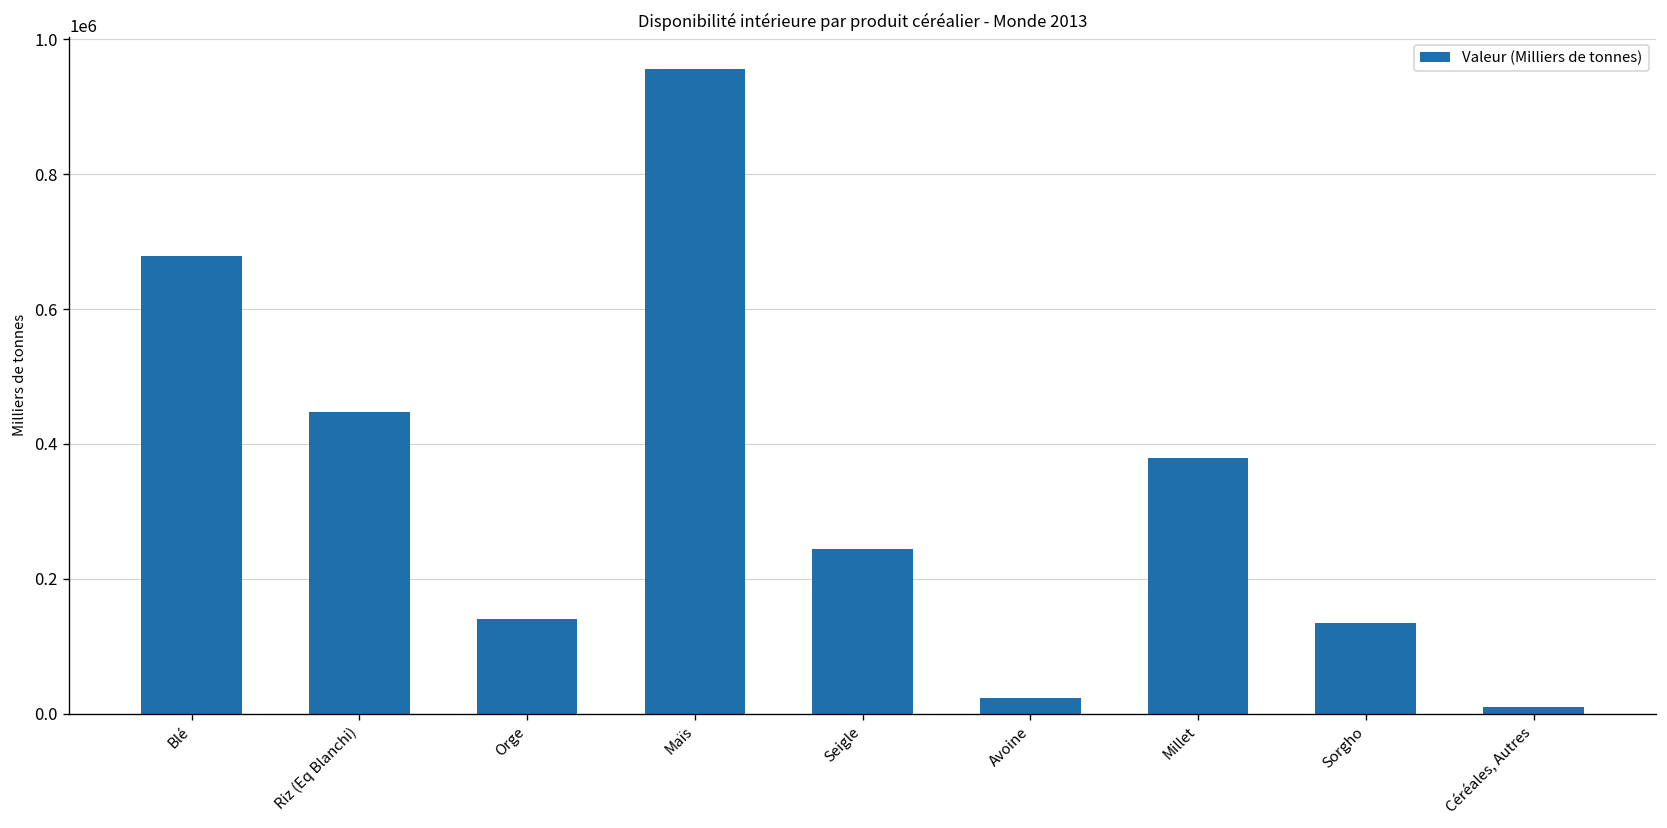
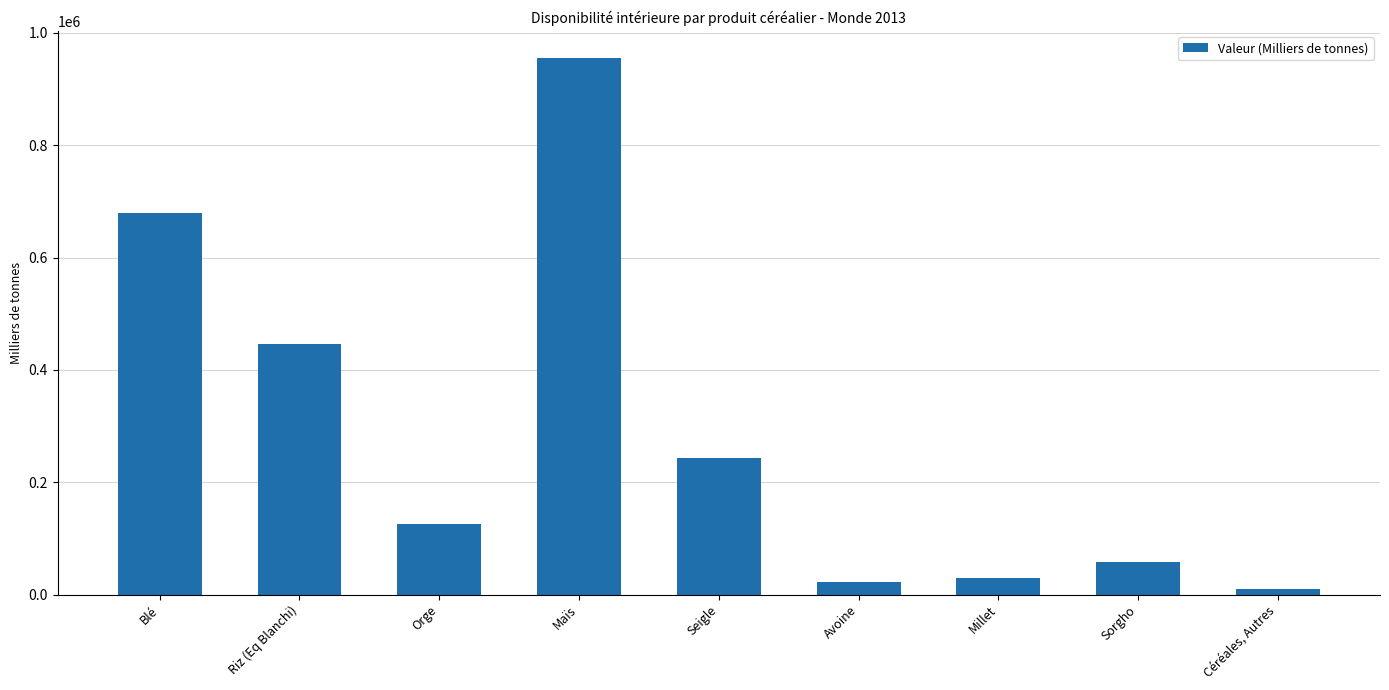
Orge: 140000 -> 130000
Millet: 380000 -> 30000
Sorgho: 130000 -> 60000
